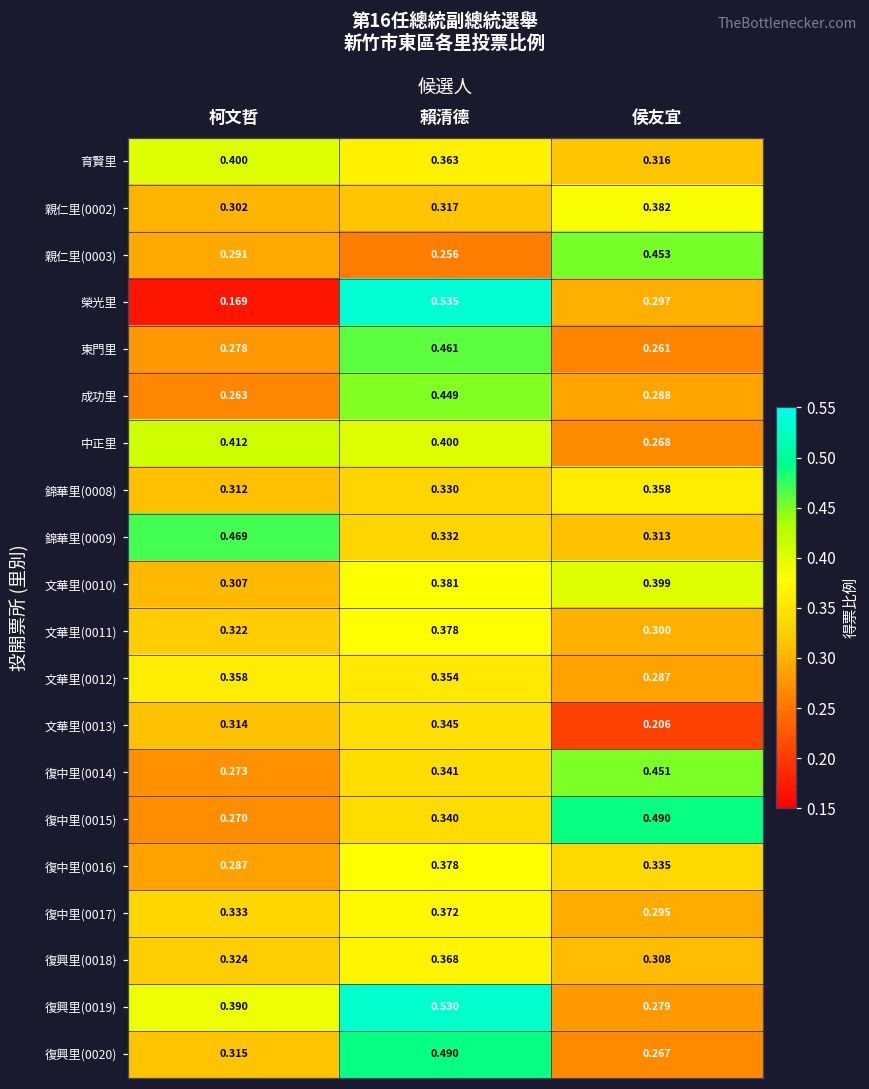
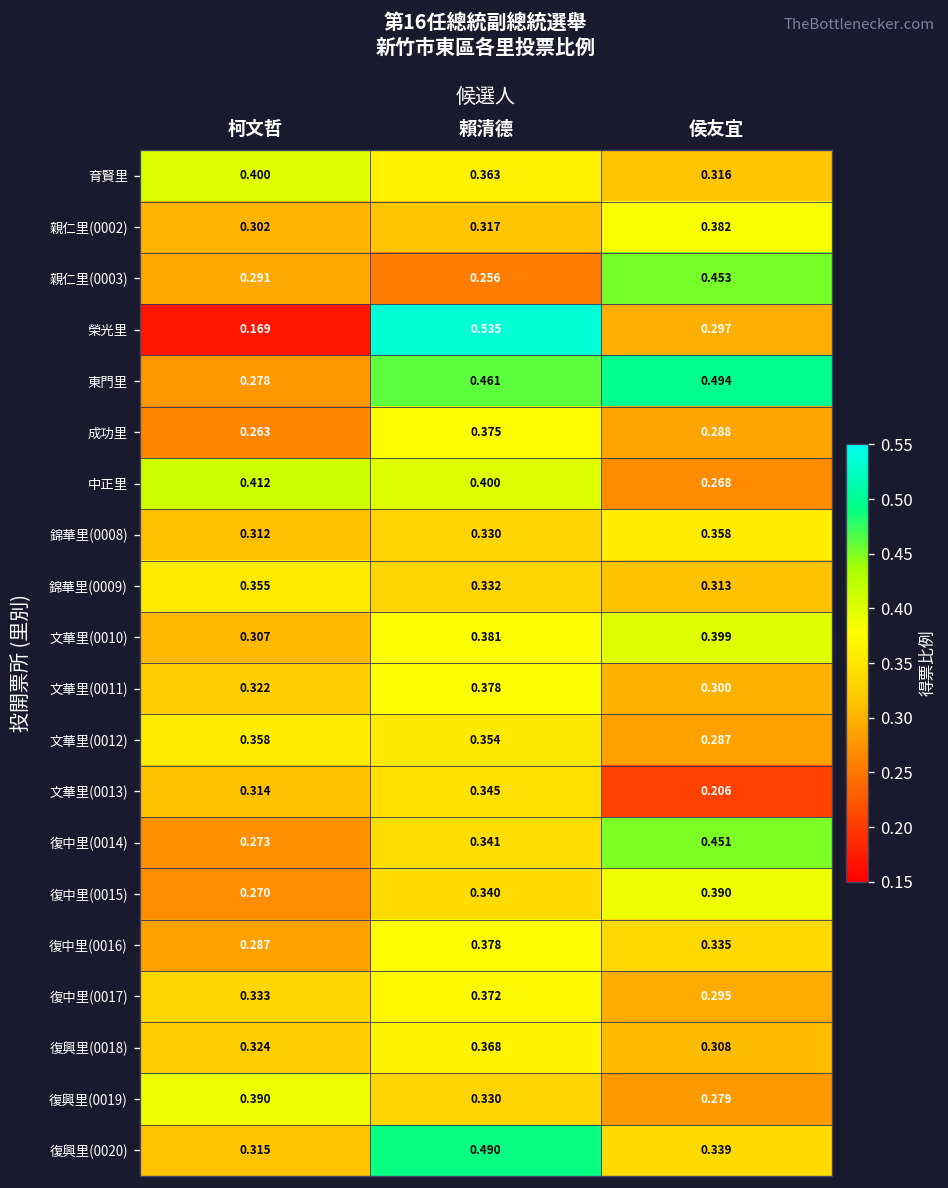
東門里, 侯友宜: 0.261 -> 0.494
成功里, 賴清德: 0.449 -> 0.375
錦華里(0009), 柯文哲: 0.469 -> 0.355
復中里(0015), 侯友宜: 0.490 -> 0.390
復興里(0019), 賴清德: 0.530 -> 0.330
復興里(0020), 侯友宜: 0.267 -> 0.339
